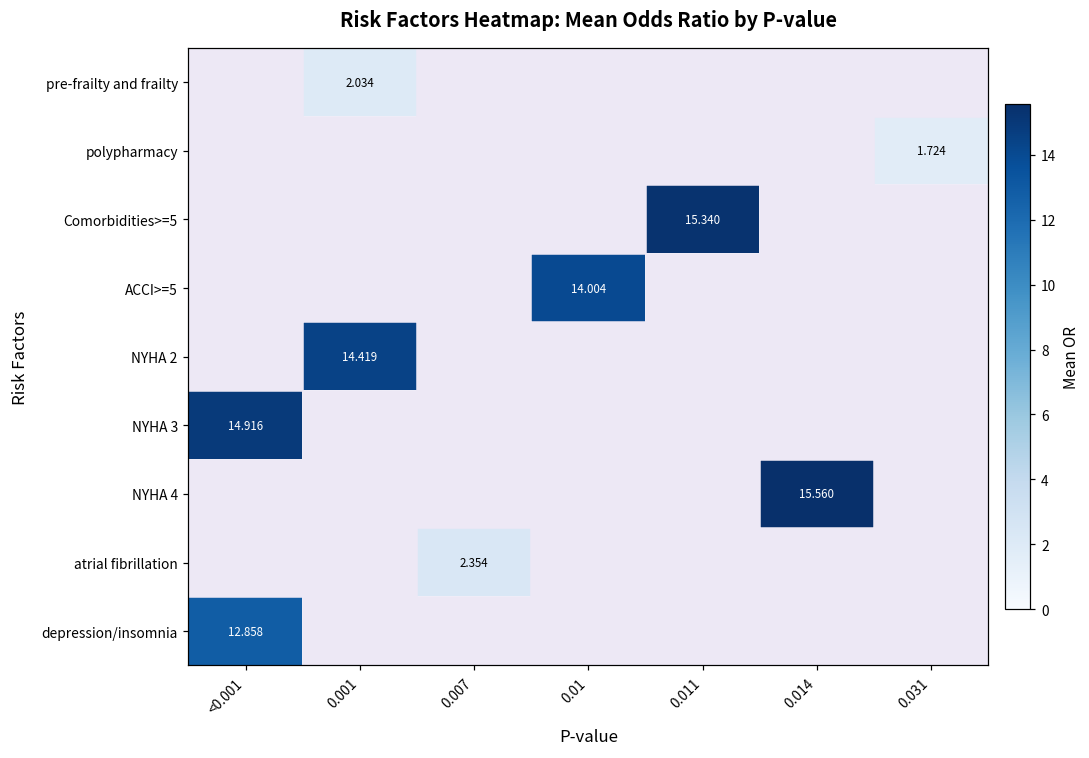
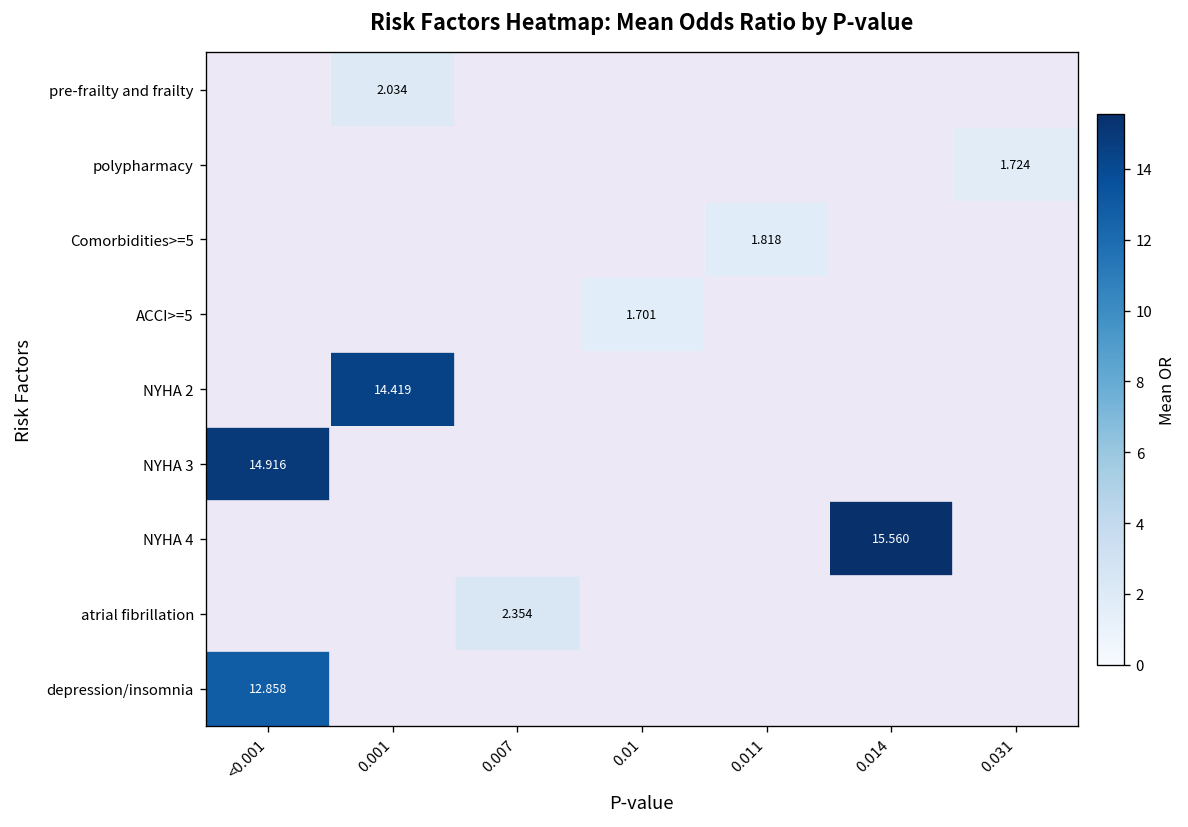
Comorbidities>=5, 0.011: 15.340 -> 1.818
ACCI>=5, 0.01: 14.004 -> 1.701
